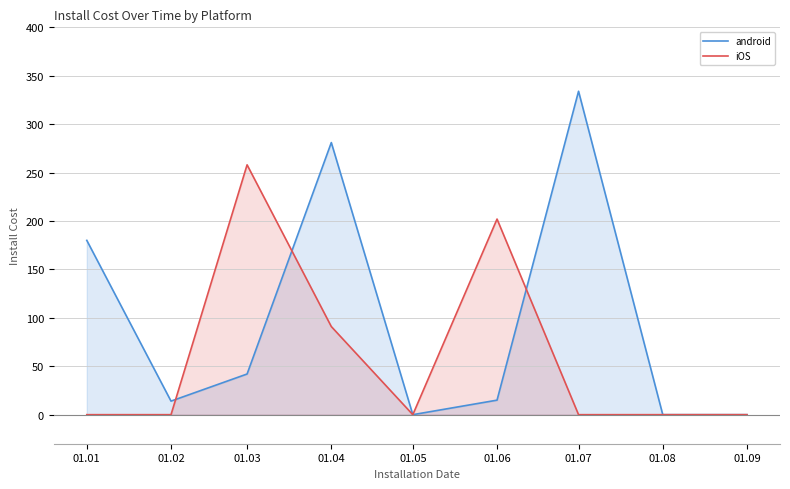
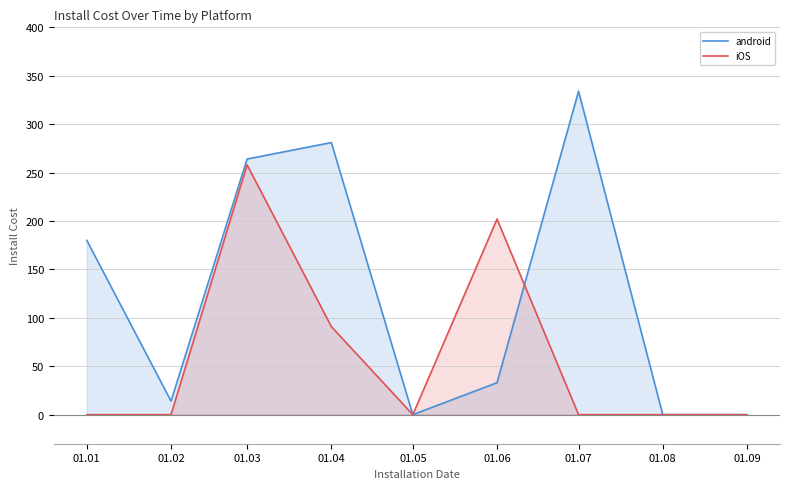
android, 01.03: 40 -> 260
android, 01.06: 20 -> 30
